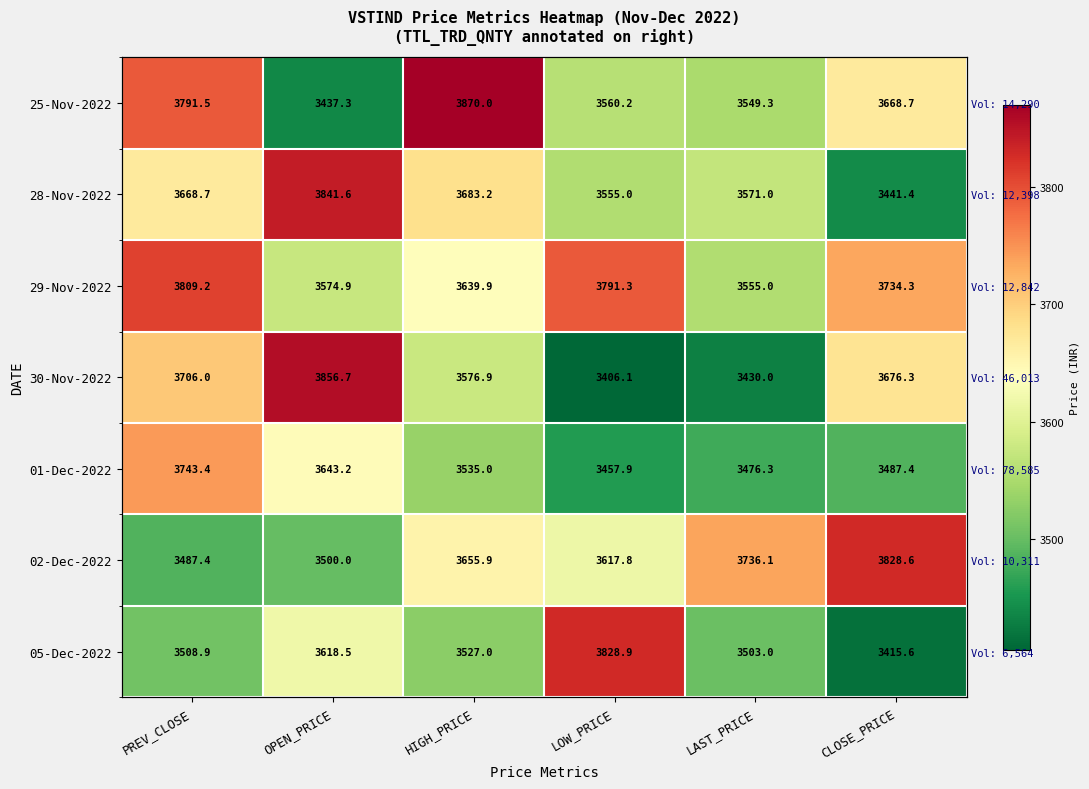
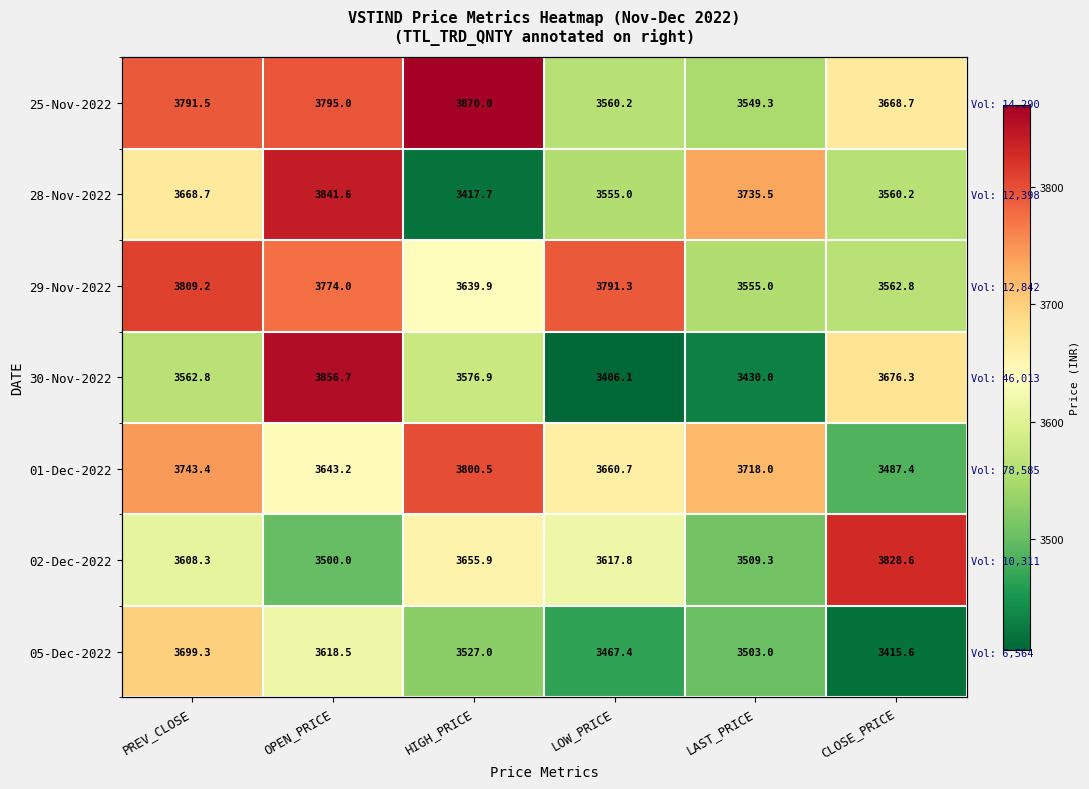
25-Nov-2022, OPEN_PRICE: 3437.3 -> 3795.0
28-Nov-2022, HIGH_PRICE: 3683.2 -> 3417.7
28-Nov-2022, LAST_PRICE: 3571.0 -> 3735.5
28-Nov-2022, CLOSE_PRICE: 3441.4 -> 3560.2
29-Nov-2022, OPEN_PRICE: 3574.9 -> 3774.0
29-Nov-2022, CLOSE_PRICE: 3734.3 -> 3562.8
30-Nov-2022, PREV_CLOSE: 3706.0 -> 3562.8
01-Dec-2022, HIGH_PRICE: 3535.0 -> 3800.5
01-Dec-2022, LOW_PRICE: 3457.9 -> 3660.7
01-Dec-2022, LAST_PRICE: 3476.3 -> 3718.0
02-Dec-2022, PREV_CLOSE: 3487.4 -> 3608.3
02-Dec-2022, LAST_PRICE: 3736.1 -> 3509.3
05-Dec-2022, PREV_CLOSE: 3508.9 -> 3699.3
05-Dec-2022, LOW_PRICE: 3828.9 -> 3467.4
